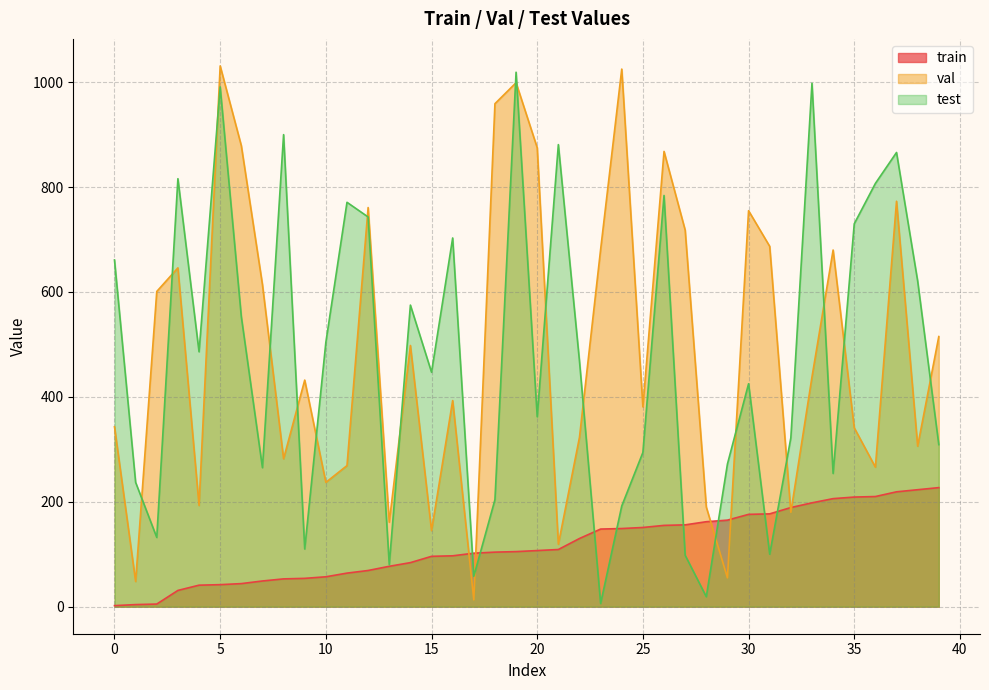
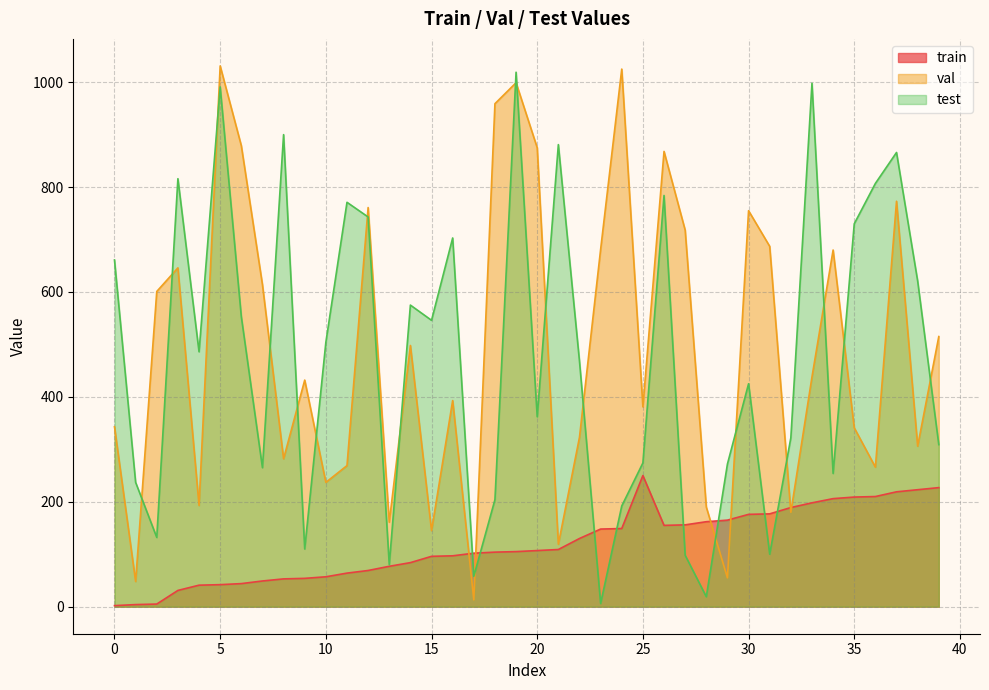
test, 15: 450 -> 550
train, 25: 150 -> 250
test, 25: 290 -> 270
